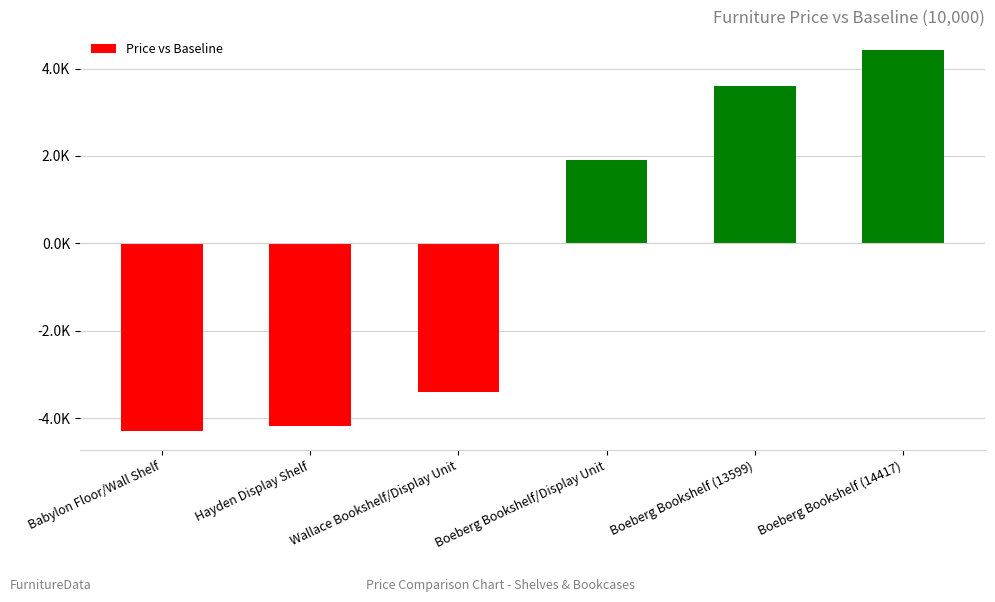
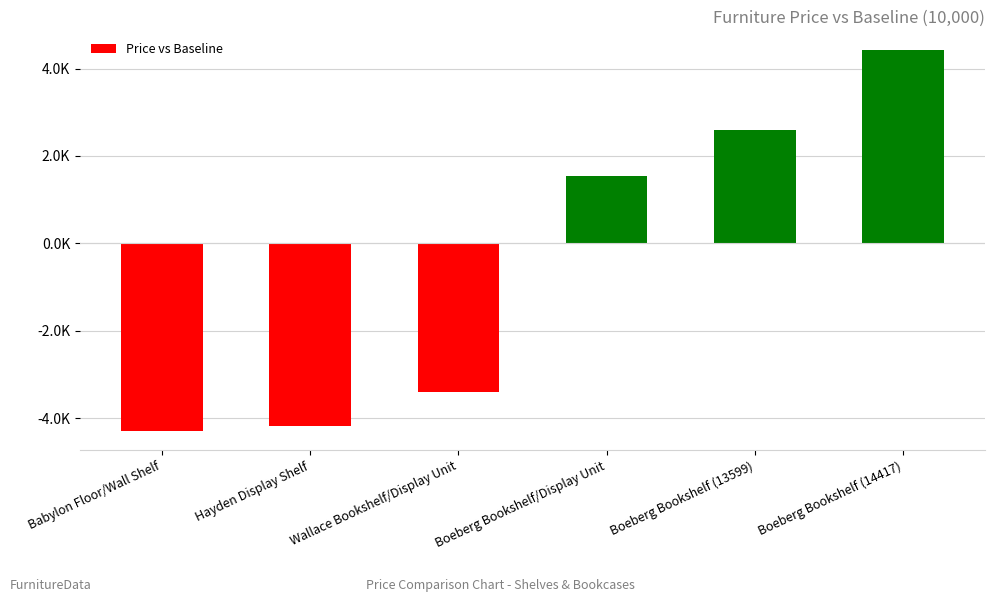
Boeberg Bookshelf/Display Unit: 1900 -> 1500
Boeberg Bookshelf (13599): 3600 -> 2600
